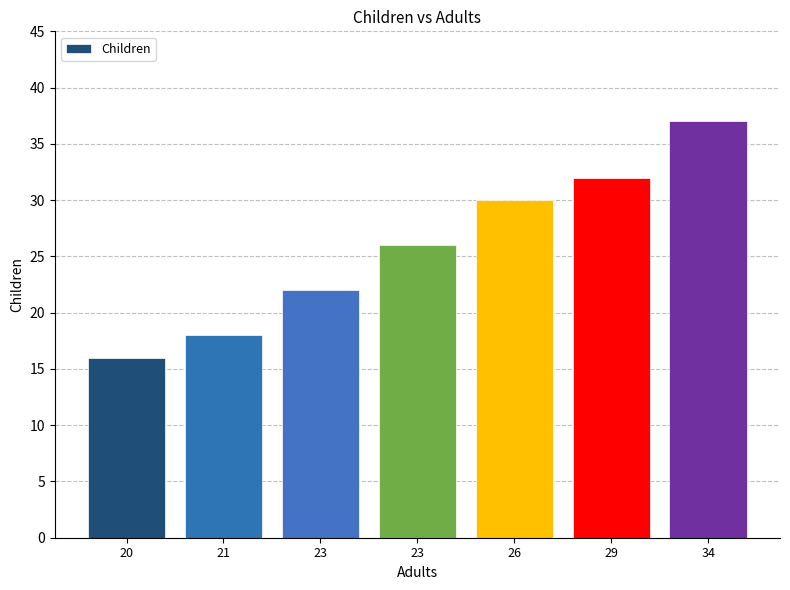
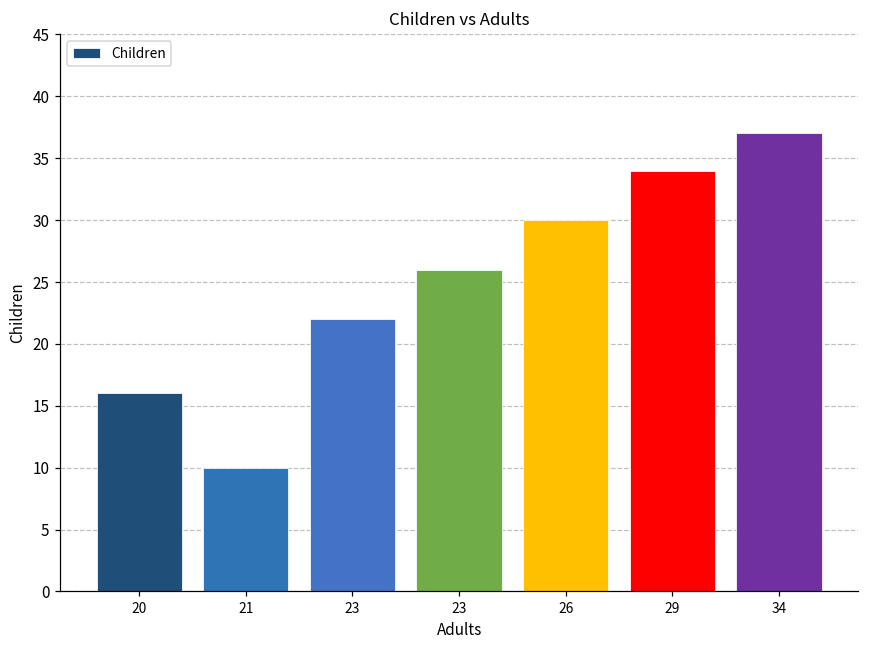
21: 18 -> 10
29: 32 -> 34
